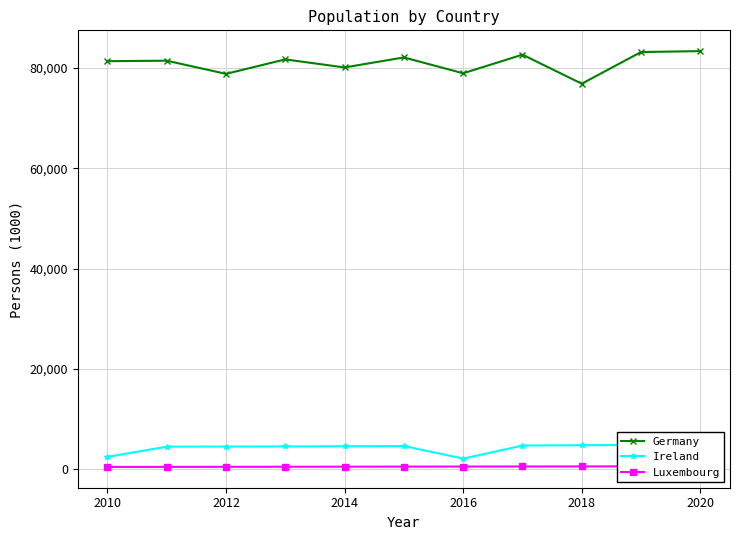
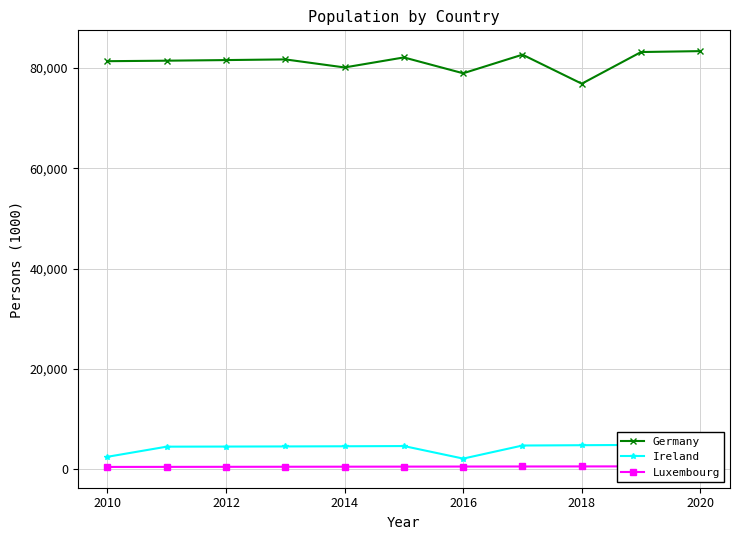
Germany, 2012: 79,000 -> 82,000
